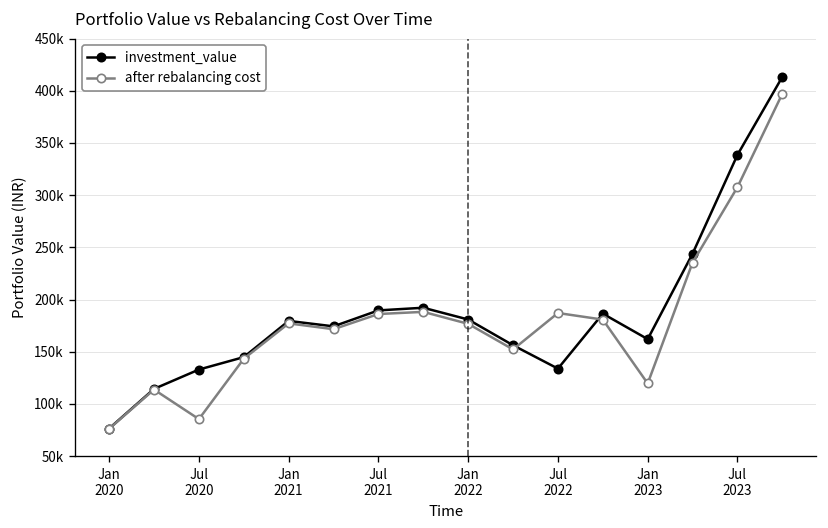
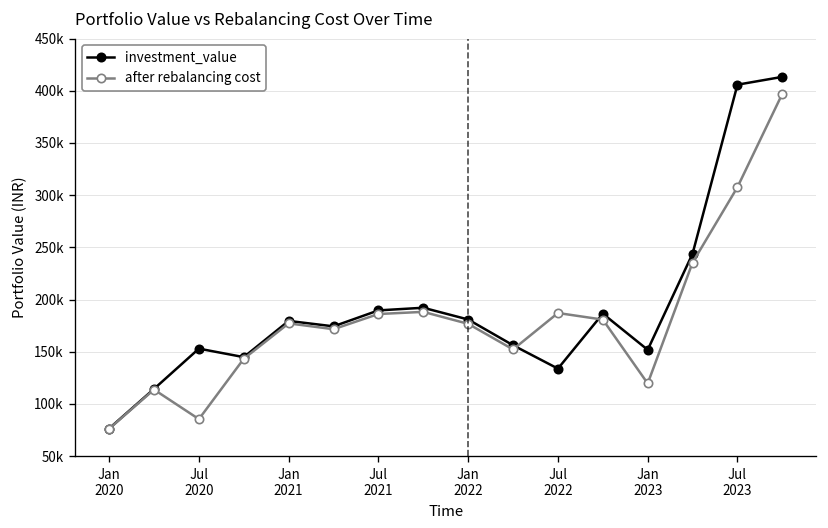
investment_value, Jul 2020: 130000 -> 150000
investment_value, Jan 2023: 160000 -> 150000
investment_value, Jul 2023: 340000 -> 410000
